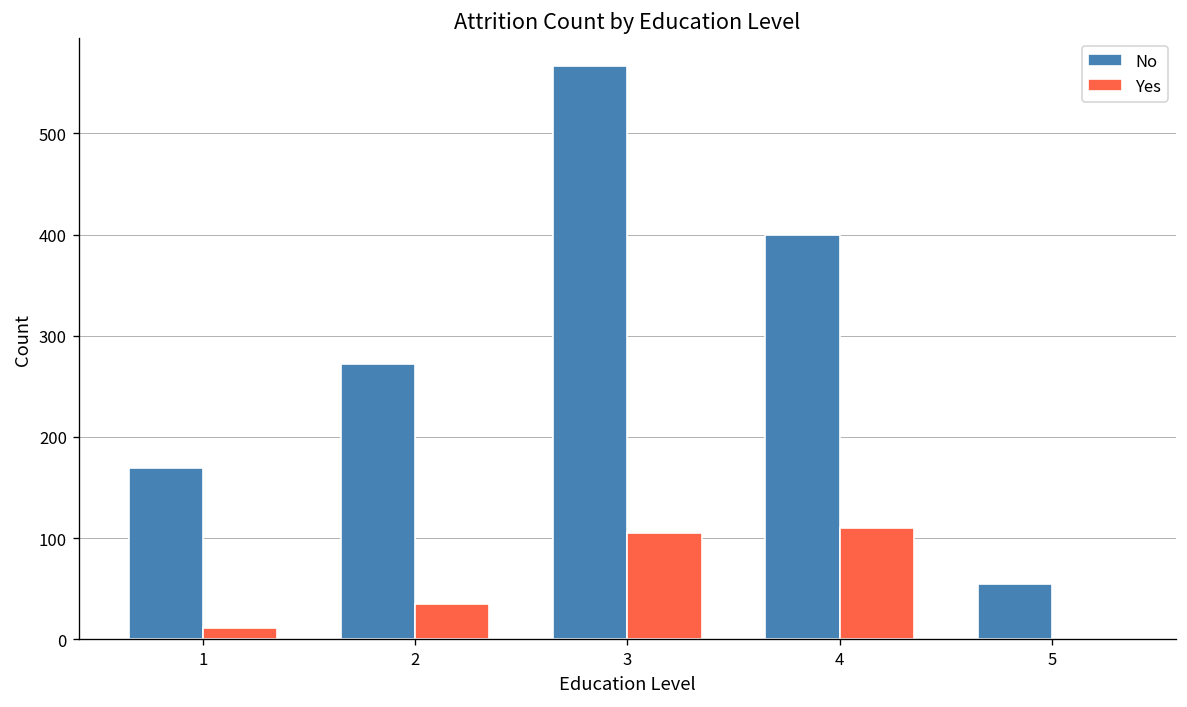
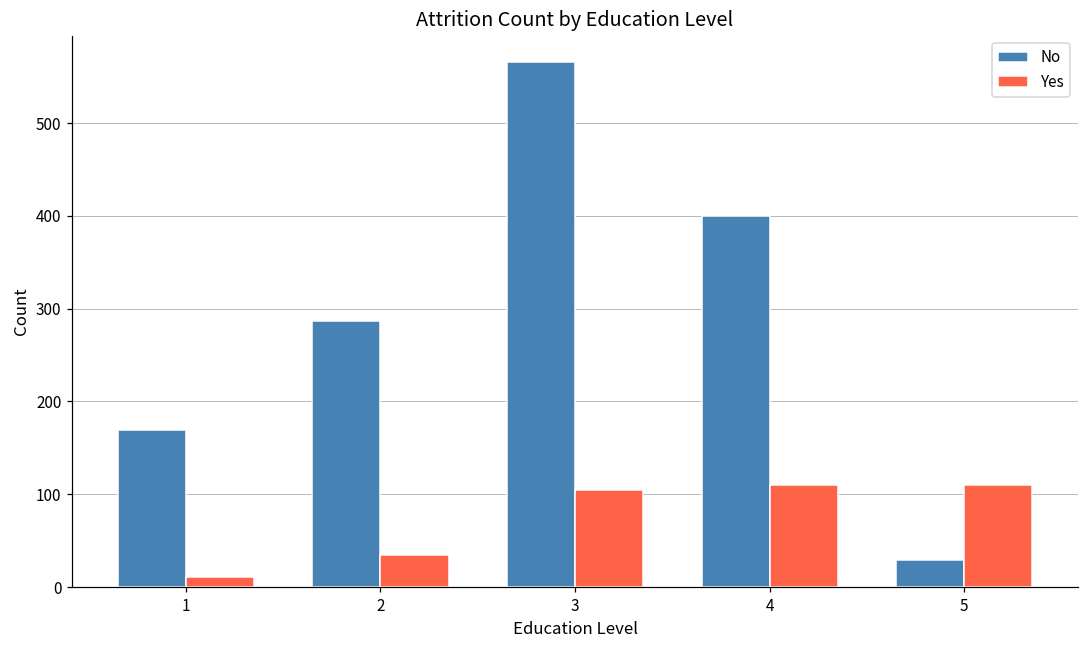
No, 2: 270 -> 290
No, 5: 60 -> 30
Yes, 5: 0 -> 110
